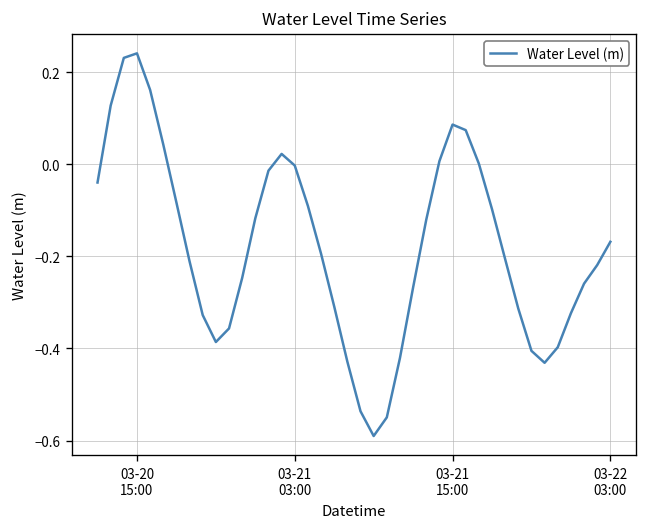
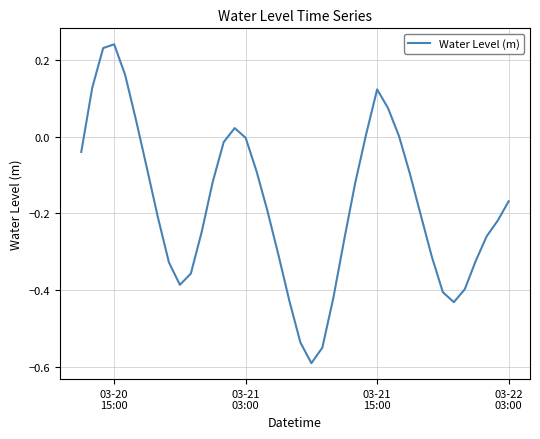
03-21 15:00: 0.09 -> 0.12
